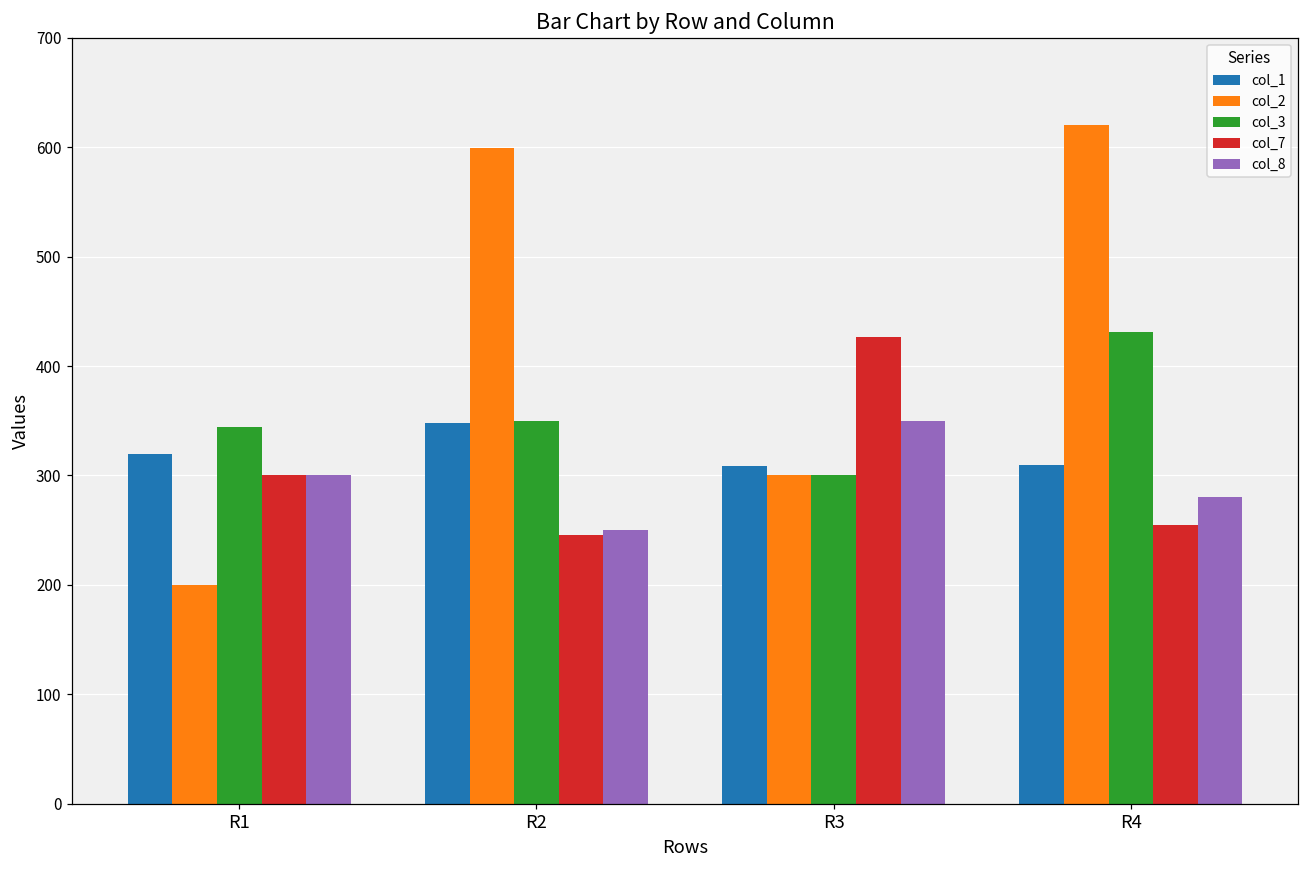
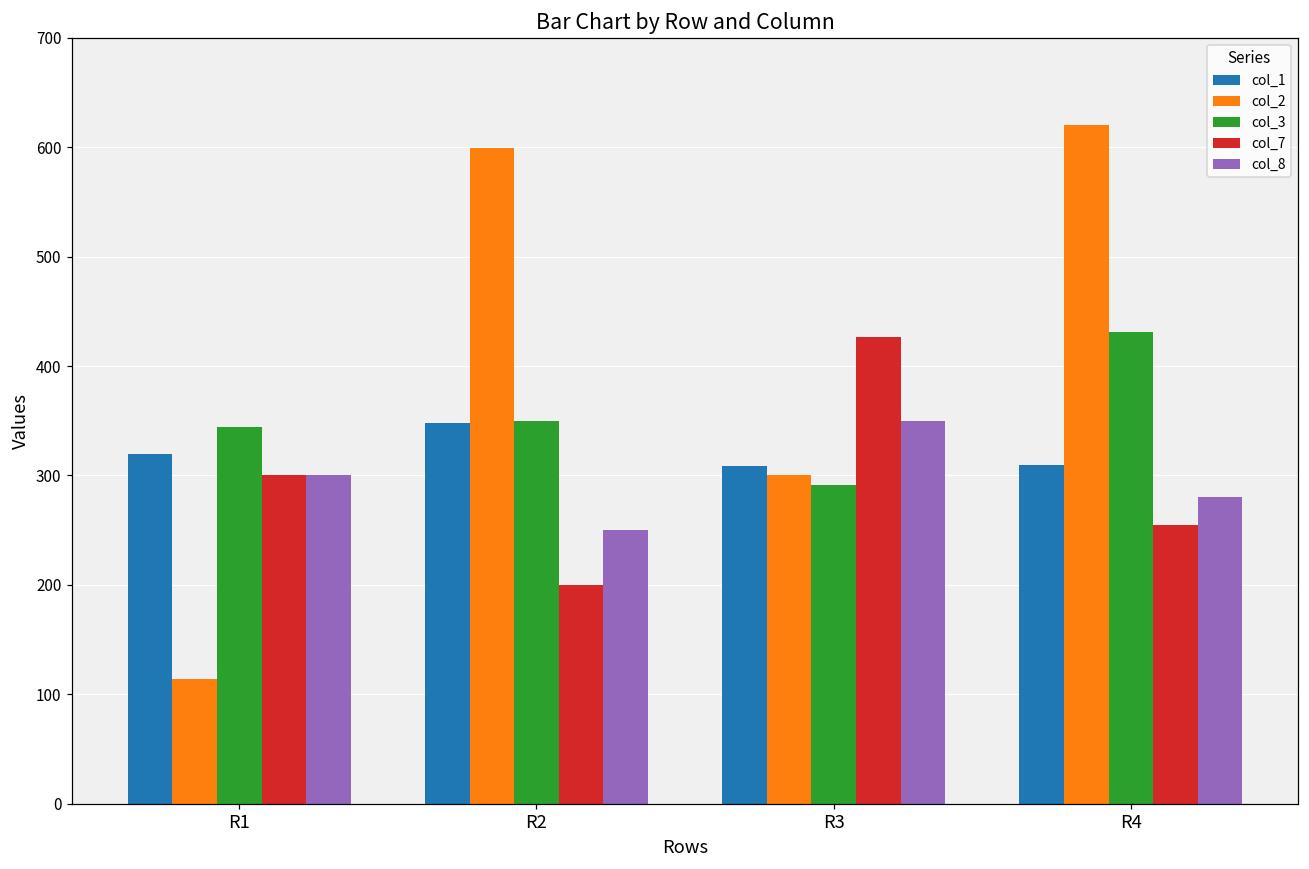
col_2, R1: 200 -> 110
col_7, R2: 250 -> 200
col_3, R3: 300 -> 290
